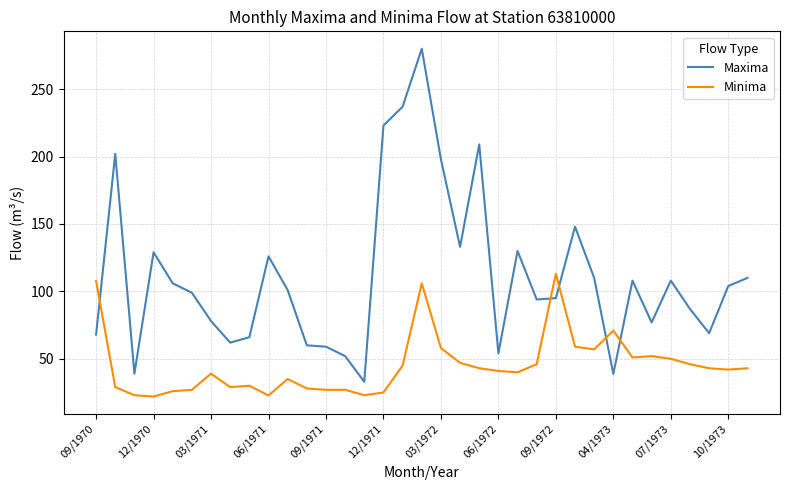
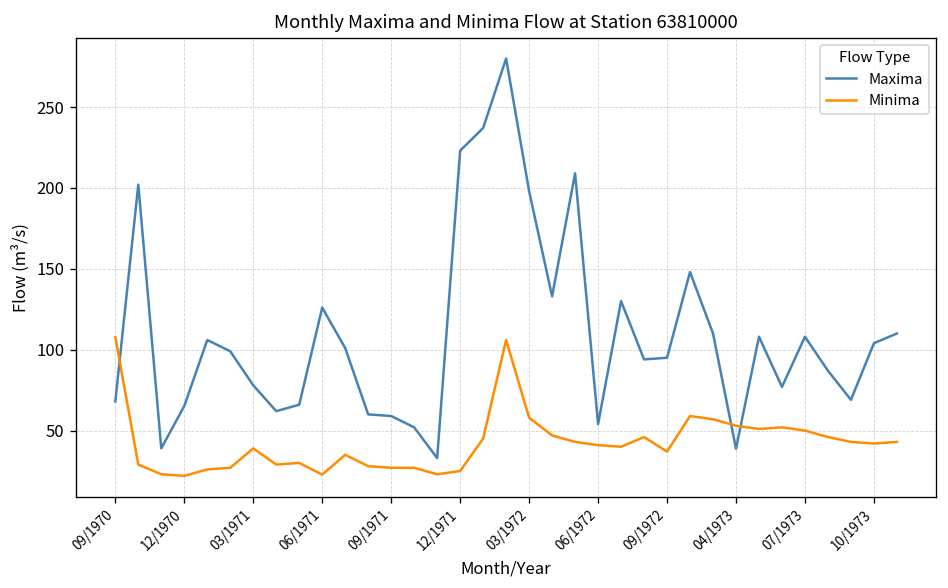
Maxima, 12/1970: 129 -> 65
Minima, 09/1972: 113 -> 37
Minima, 04/1973: 71 -> 53
